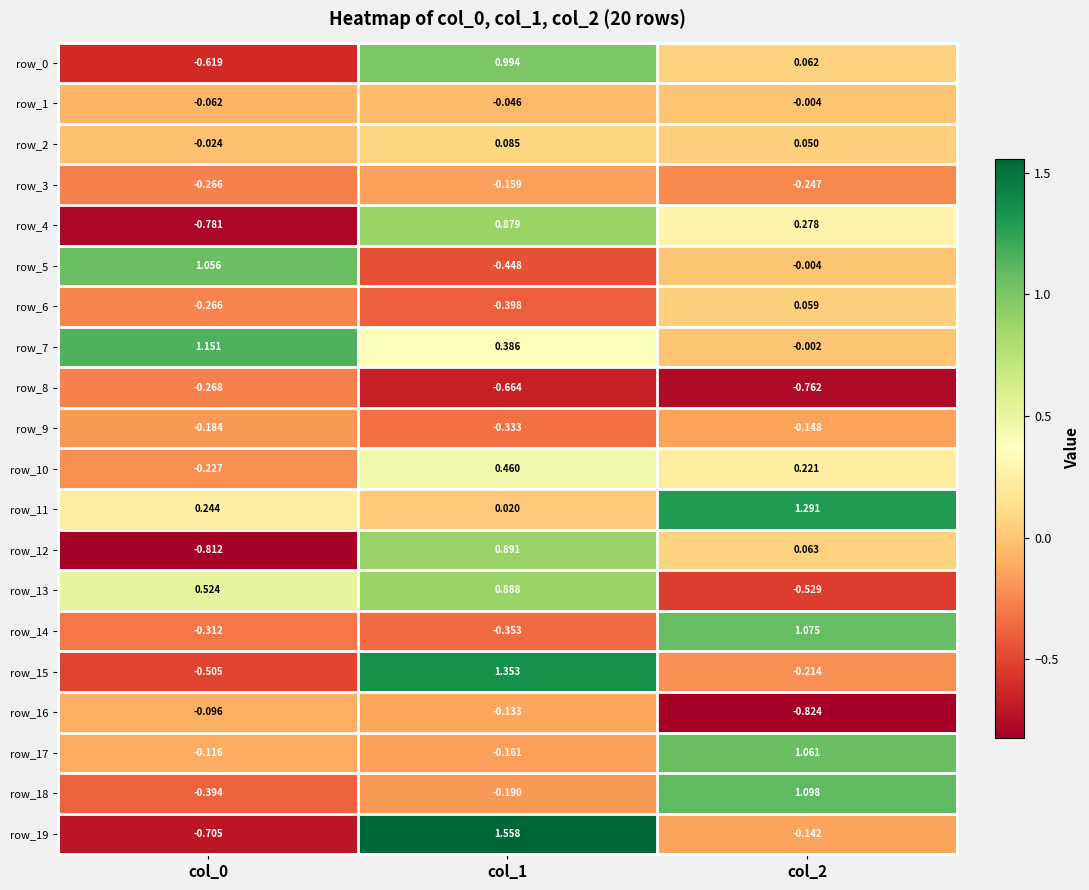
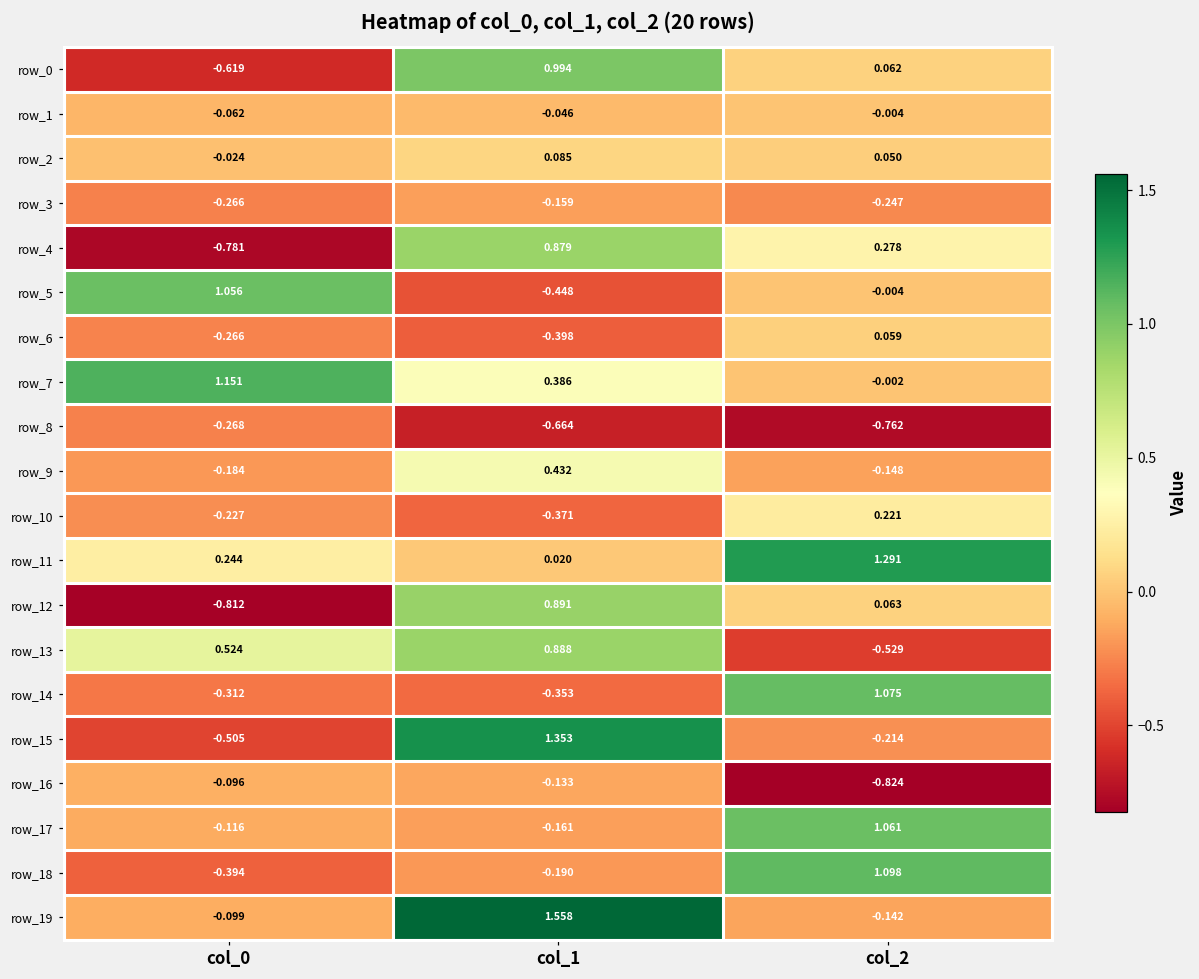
row_9, col_1: -0.333 -> 0.432
row_10, col_1: 0.460 -> -0.371
row_19, col_0: -0.705 -> -0.099
